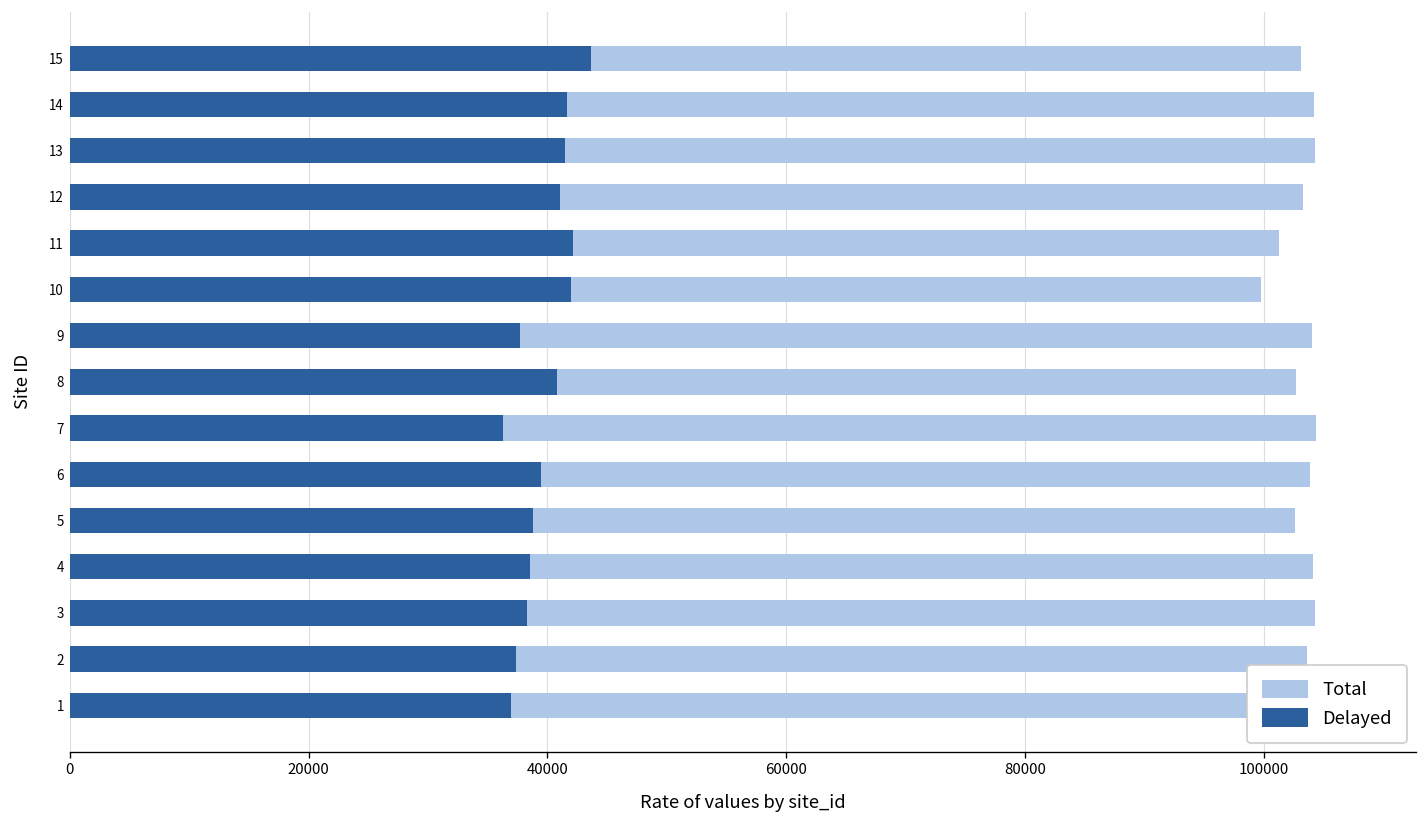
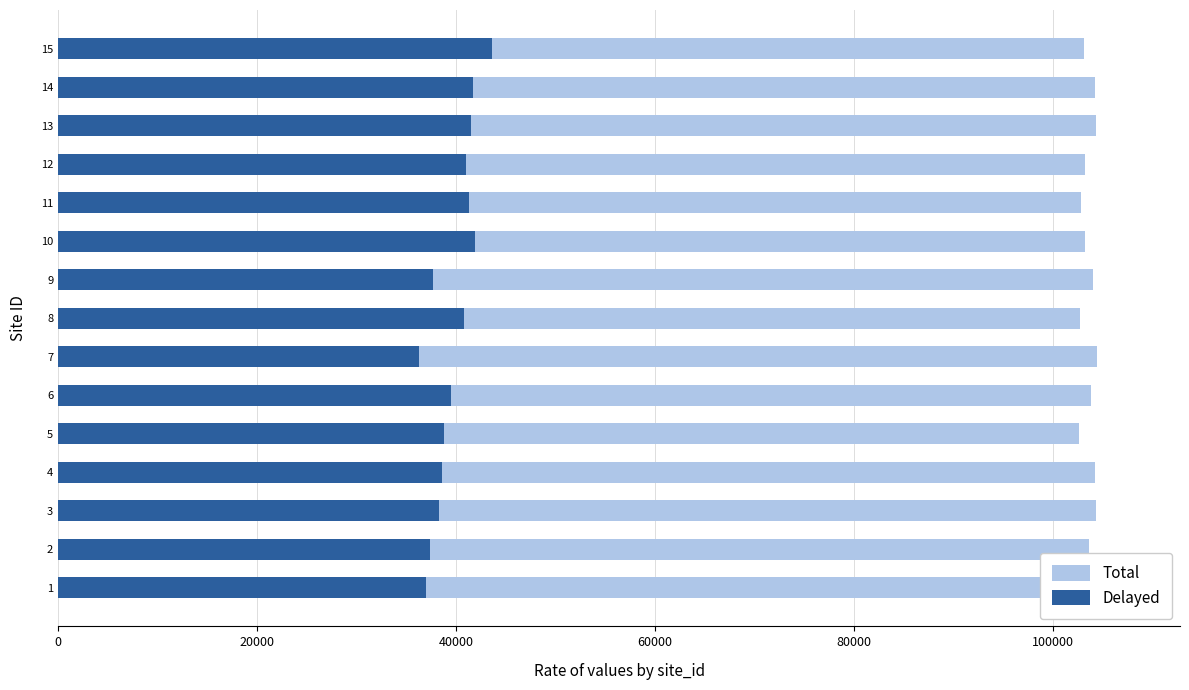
Total, 11: 101000 -> 103000
Delayed, 11: 42000 -> 41000
Total, 10: 100000 -> 103000
